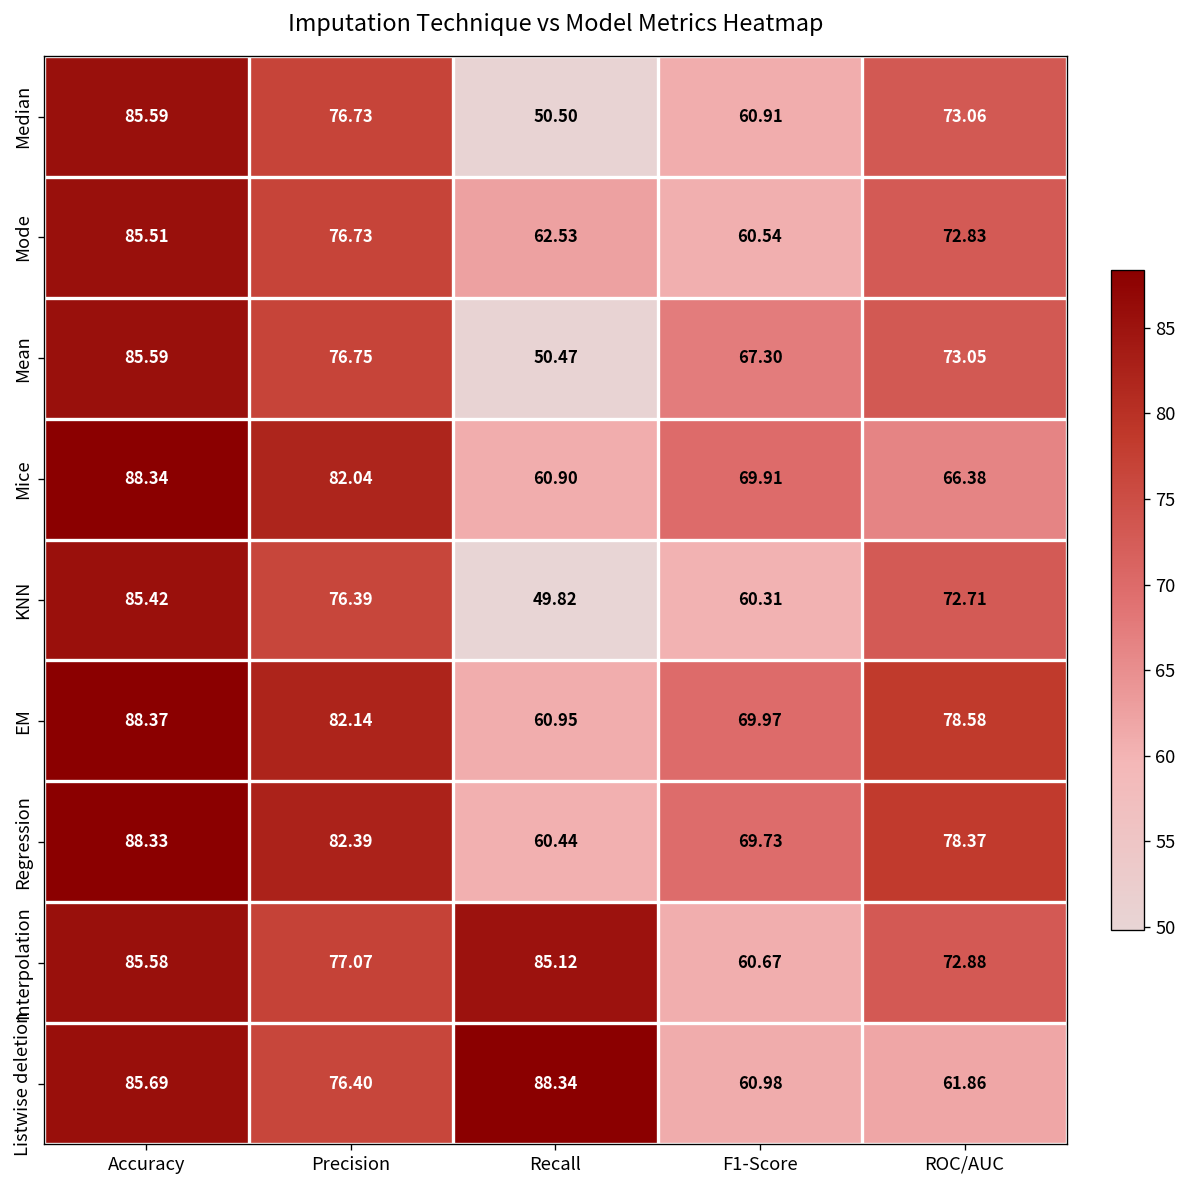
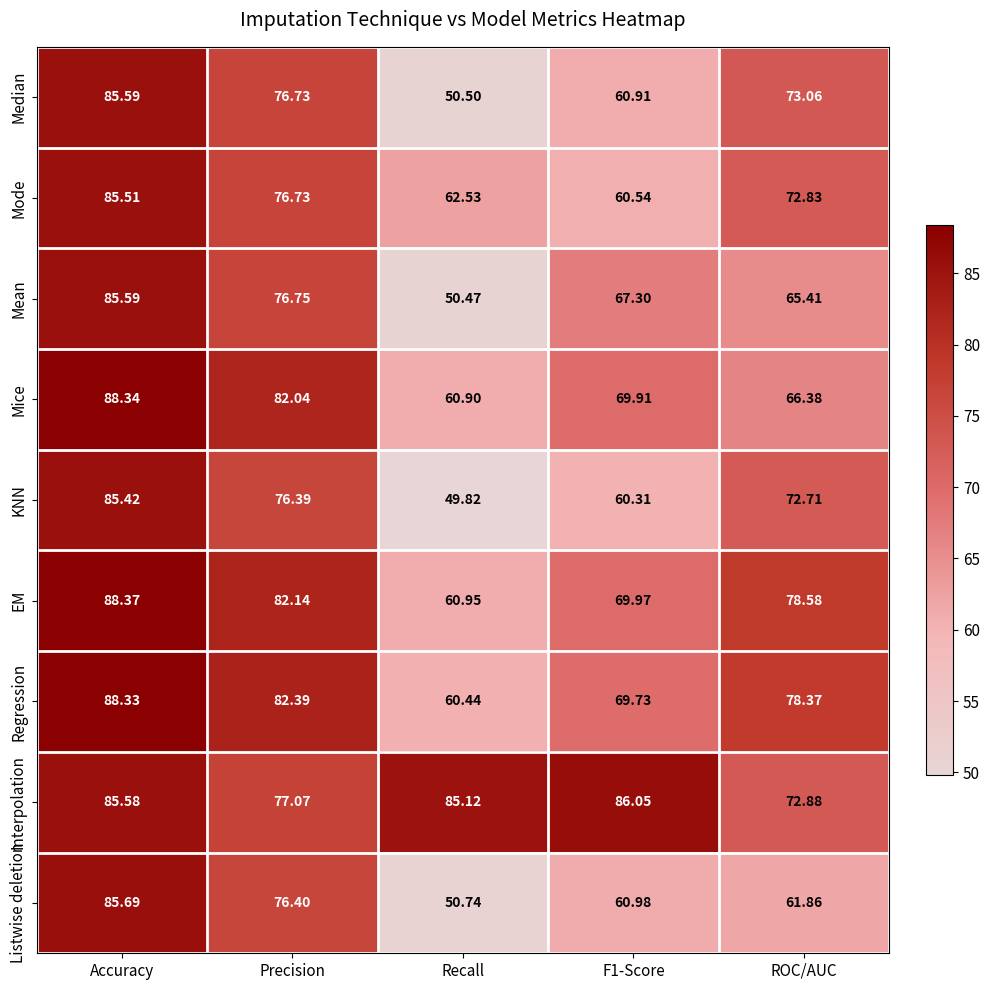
Mean, ROC/AUC: 73.05 -> 65.41
Interpolation, F1-Score: 60.67 -> 86.05
Listwise deletion, Recall: 88.34 -> 50.74
